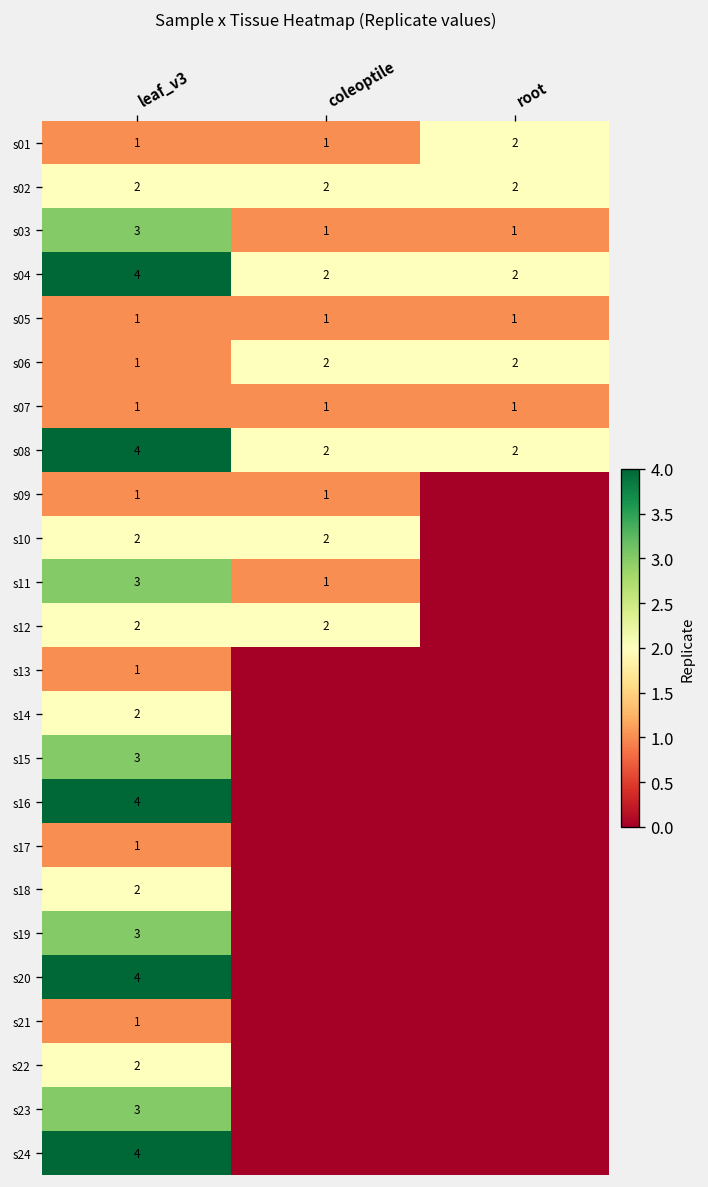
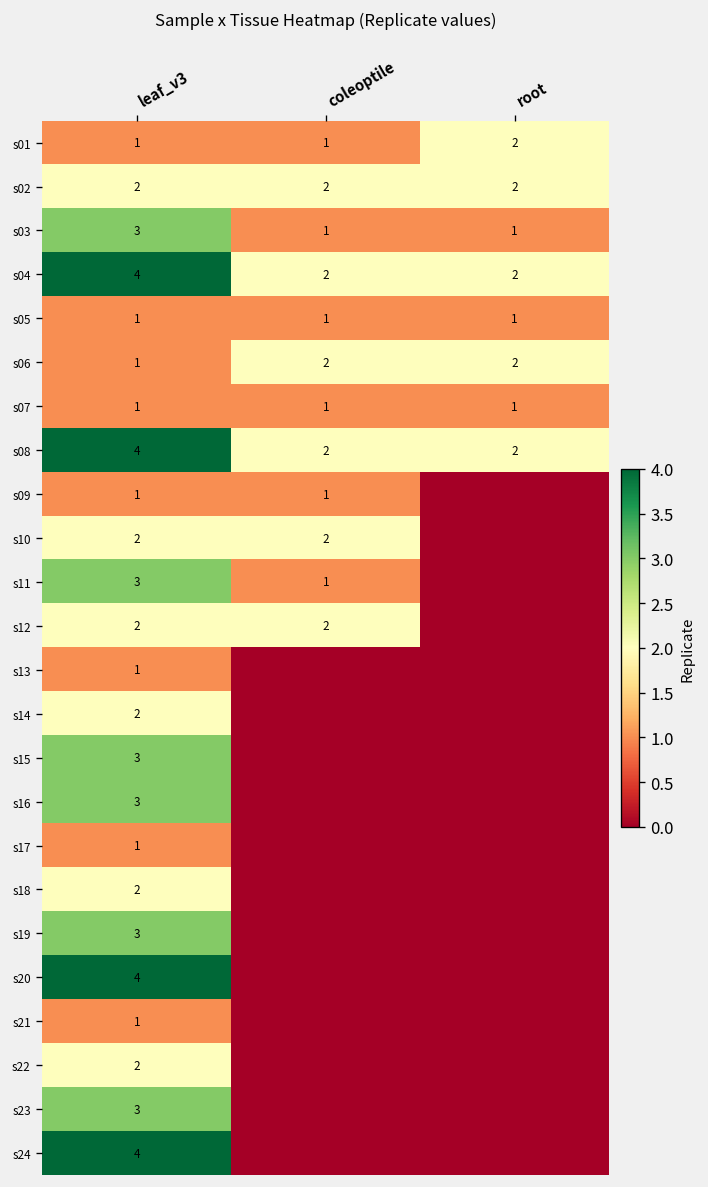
s16, leaf_v3: 4 -> 3
